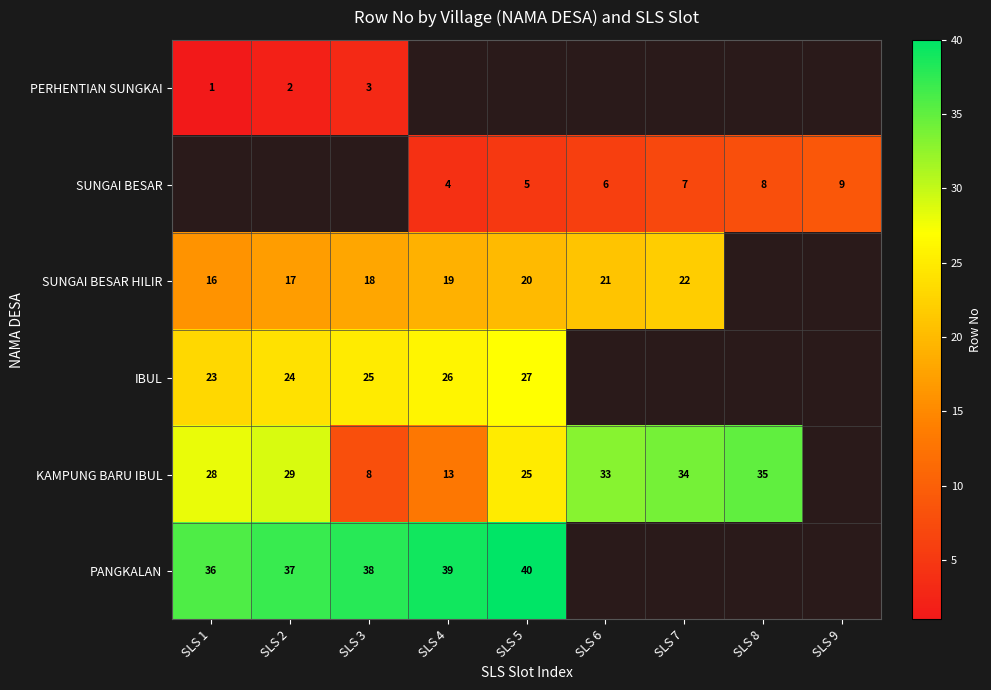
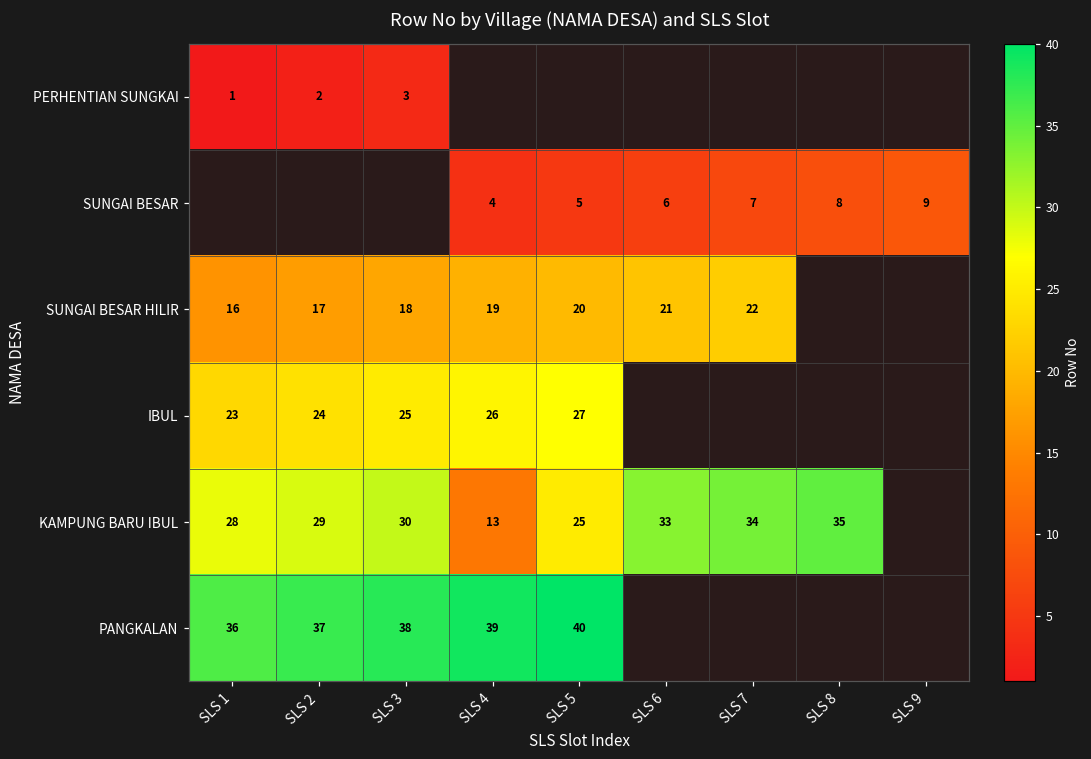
KAMPUNG BARU IBUL, SLS 3: 8 -> 30
